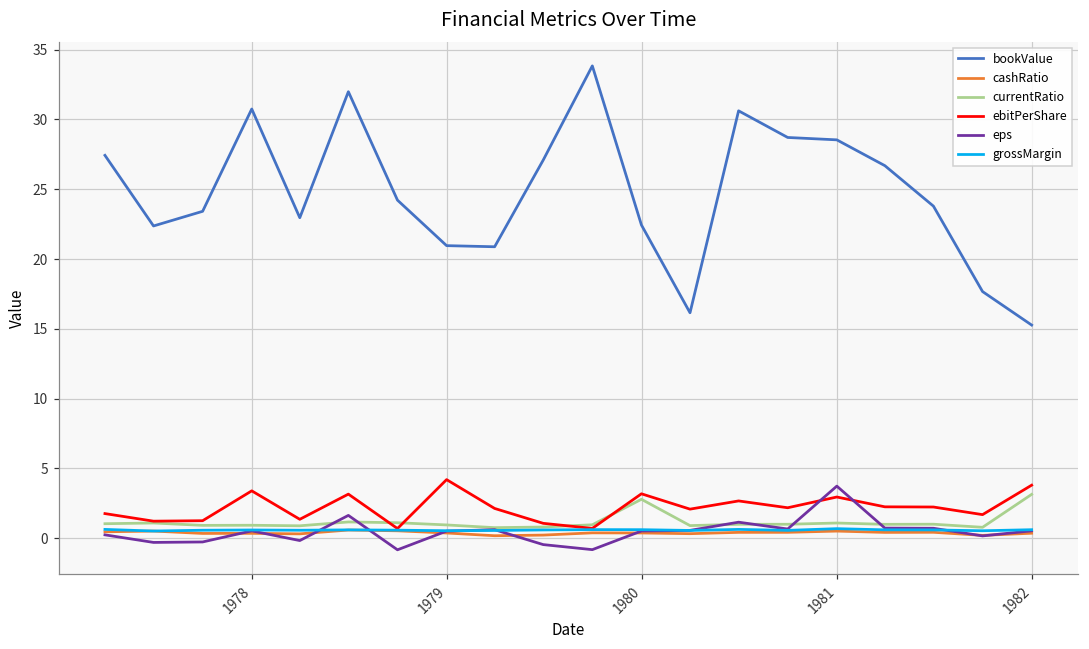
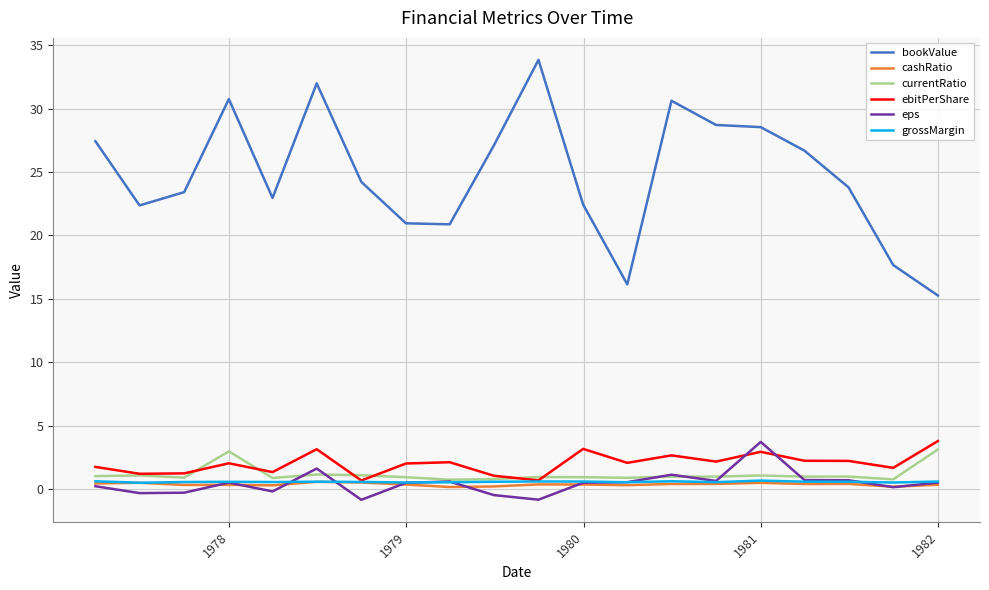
currentRatio, 1978: 0.9 -> 3.0
ebitPerShare, 1978: 3.4 -> 2.0
ebitPerShare, 1979: 4.2 -> 2.0
currentRatio, 1980: 2.8 -> 1.0
